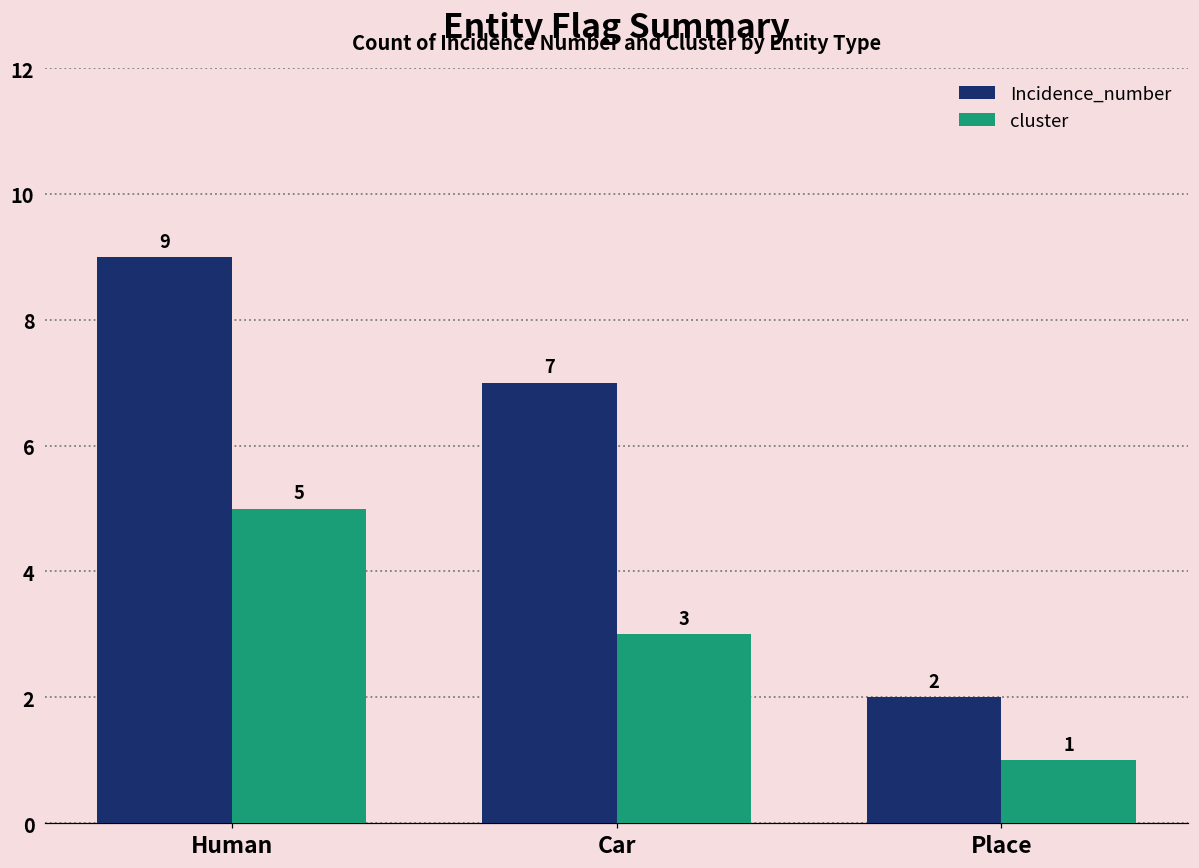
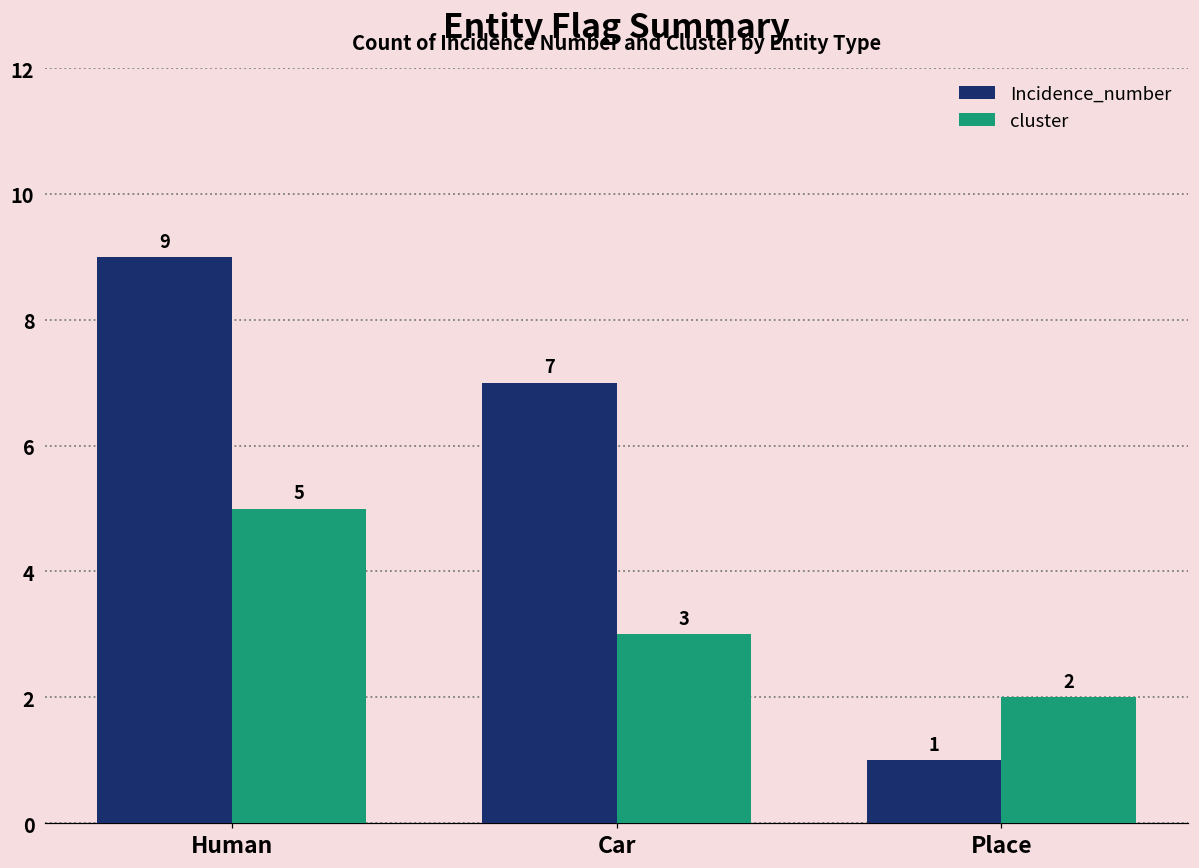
Incidence_number, Place: 2 -> 1
cluster, Place: 1 -> 2
